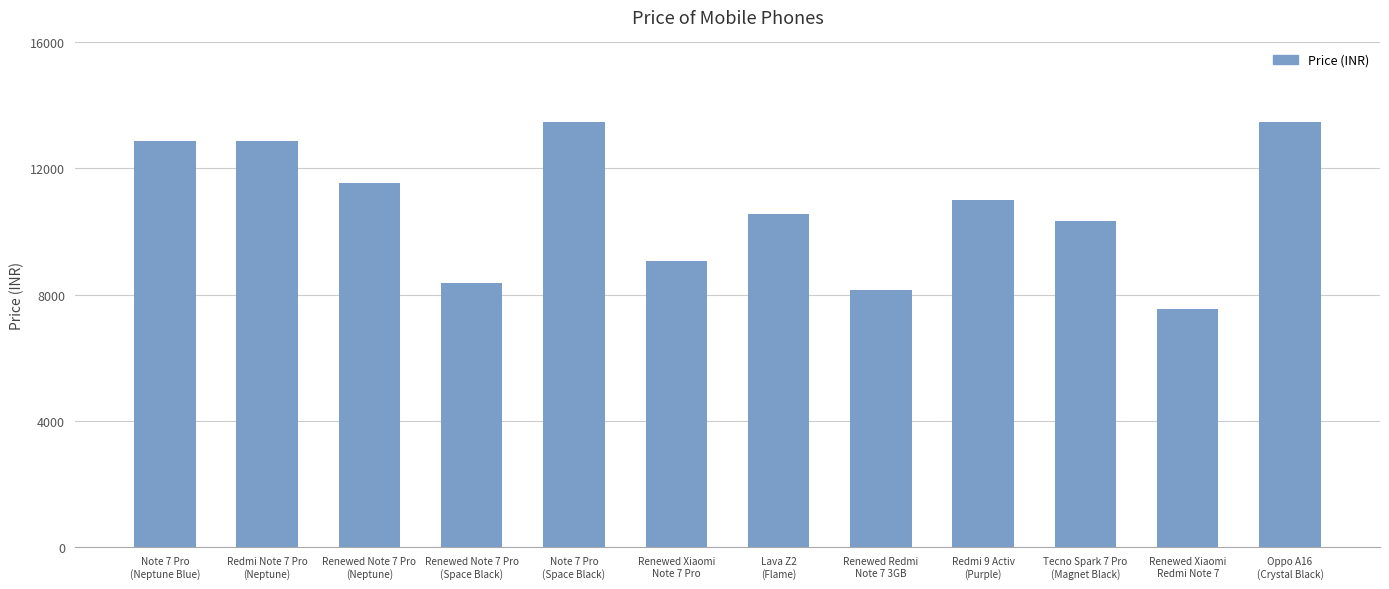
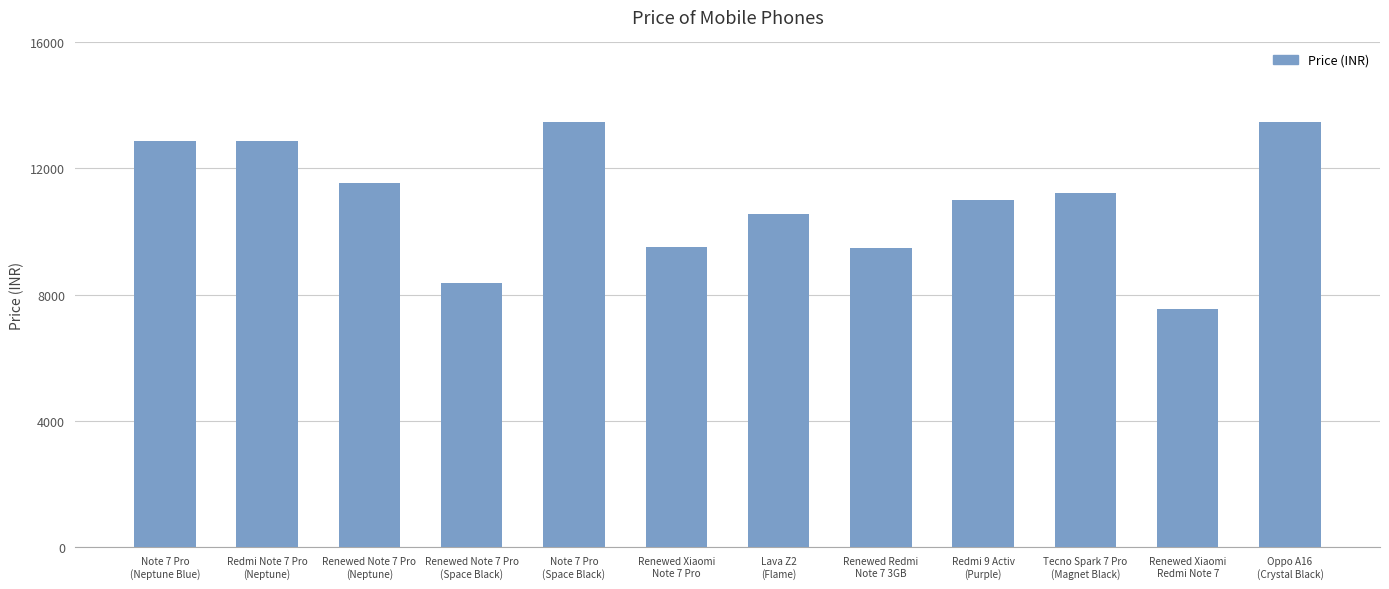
Renewed Xiaomi Note 7 Pro: 9100 -> 9500
Renewed Redmi Note 7 3GB: 8100 -> 9500
Tecno Spark 7 Pro (Magnet Black): 10300 -> 11200
